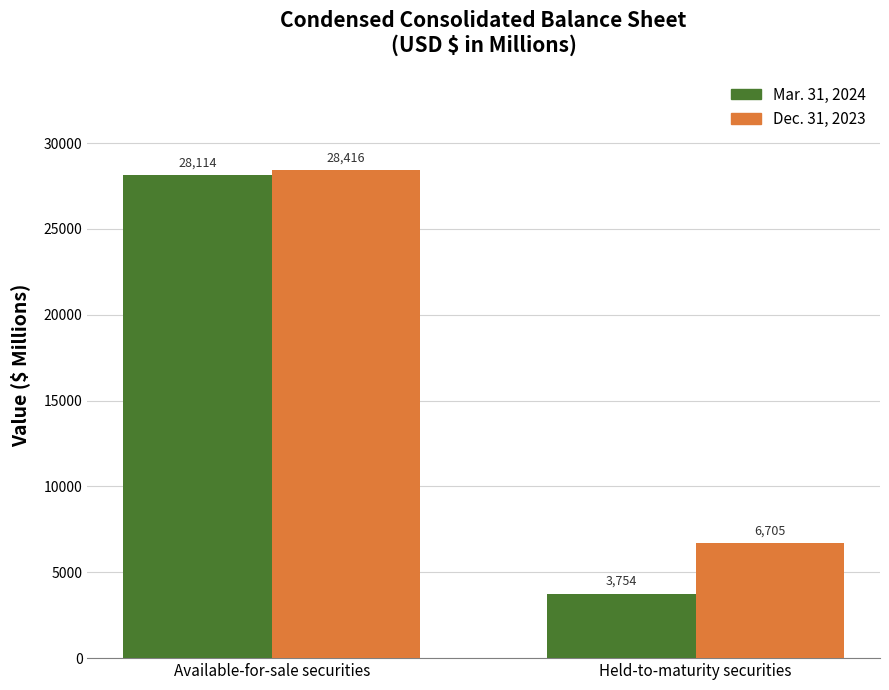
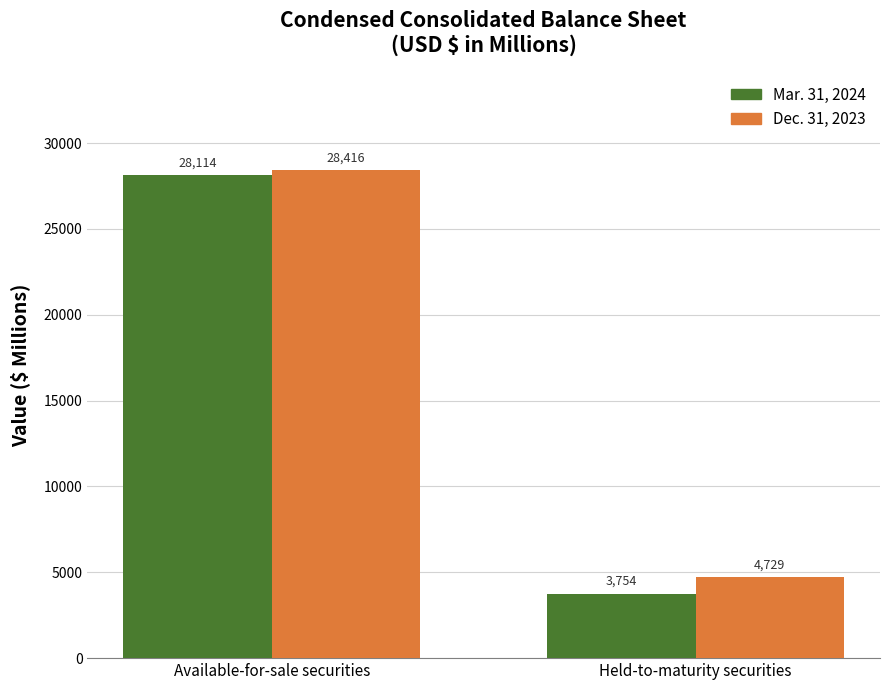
Dec. 31, 2023, Held-to-maturity securities: 6,705 -> 4,729
